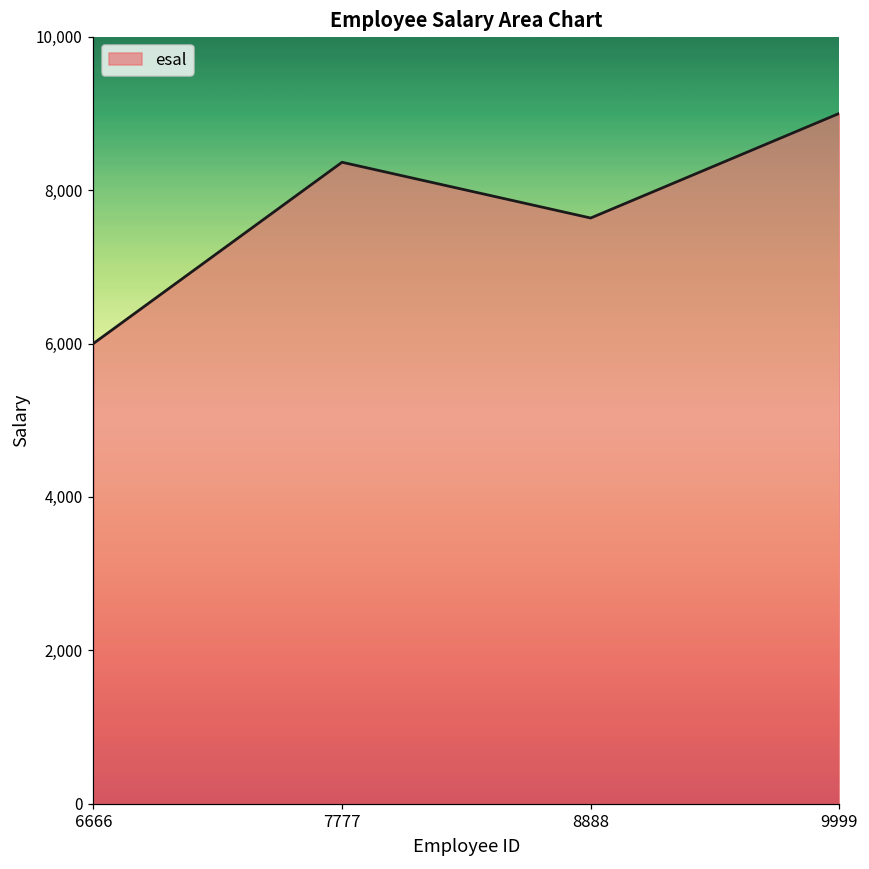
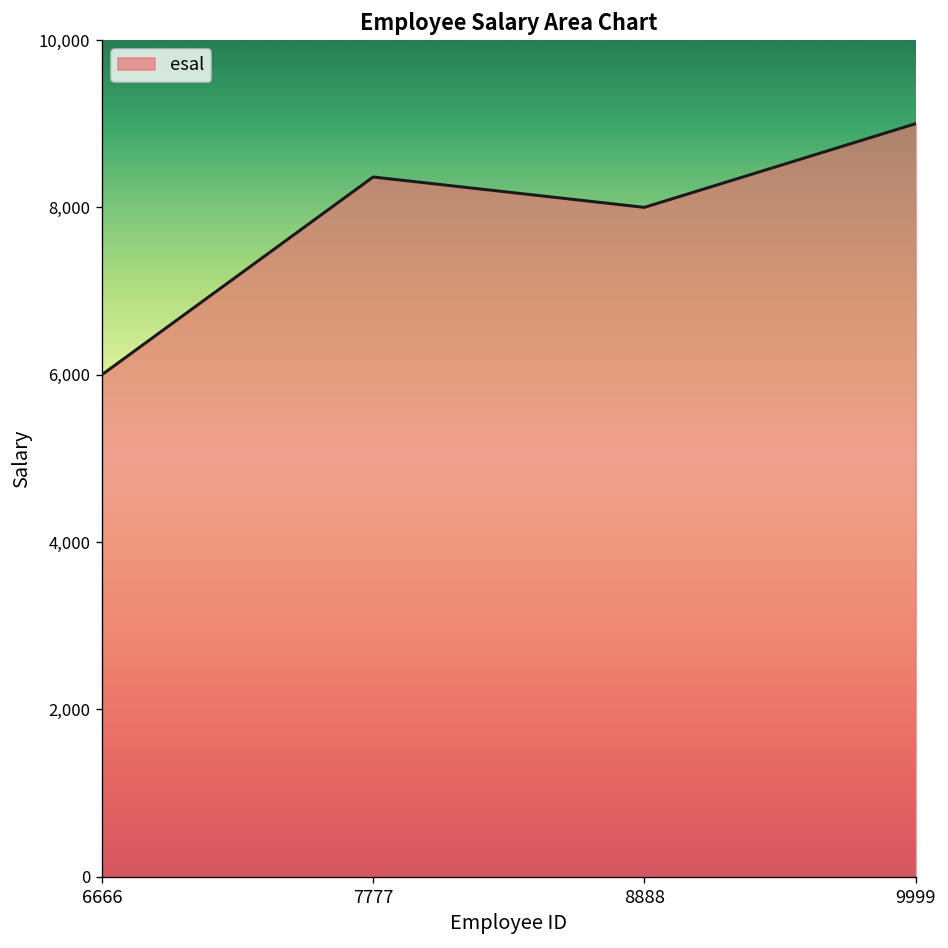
8888: 7,600 -> 8,000
